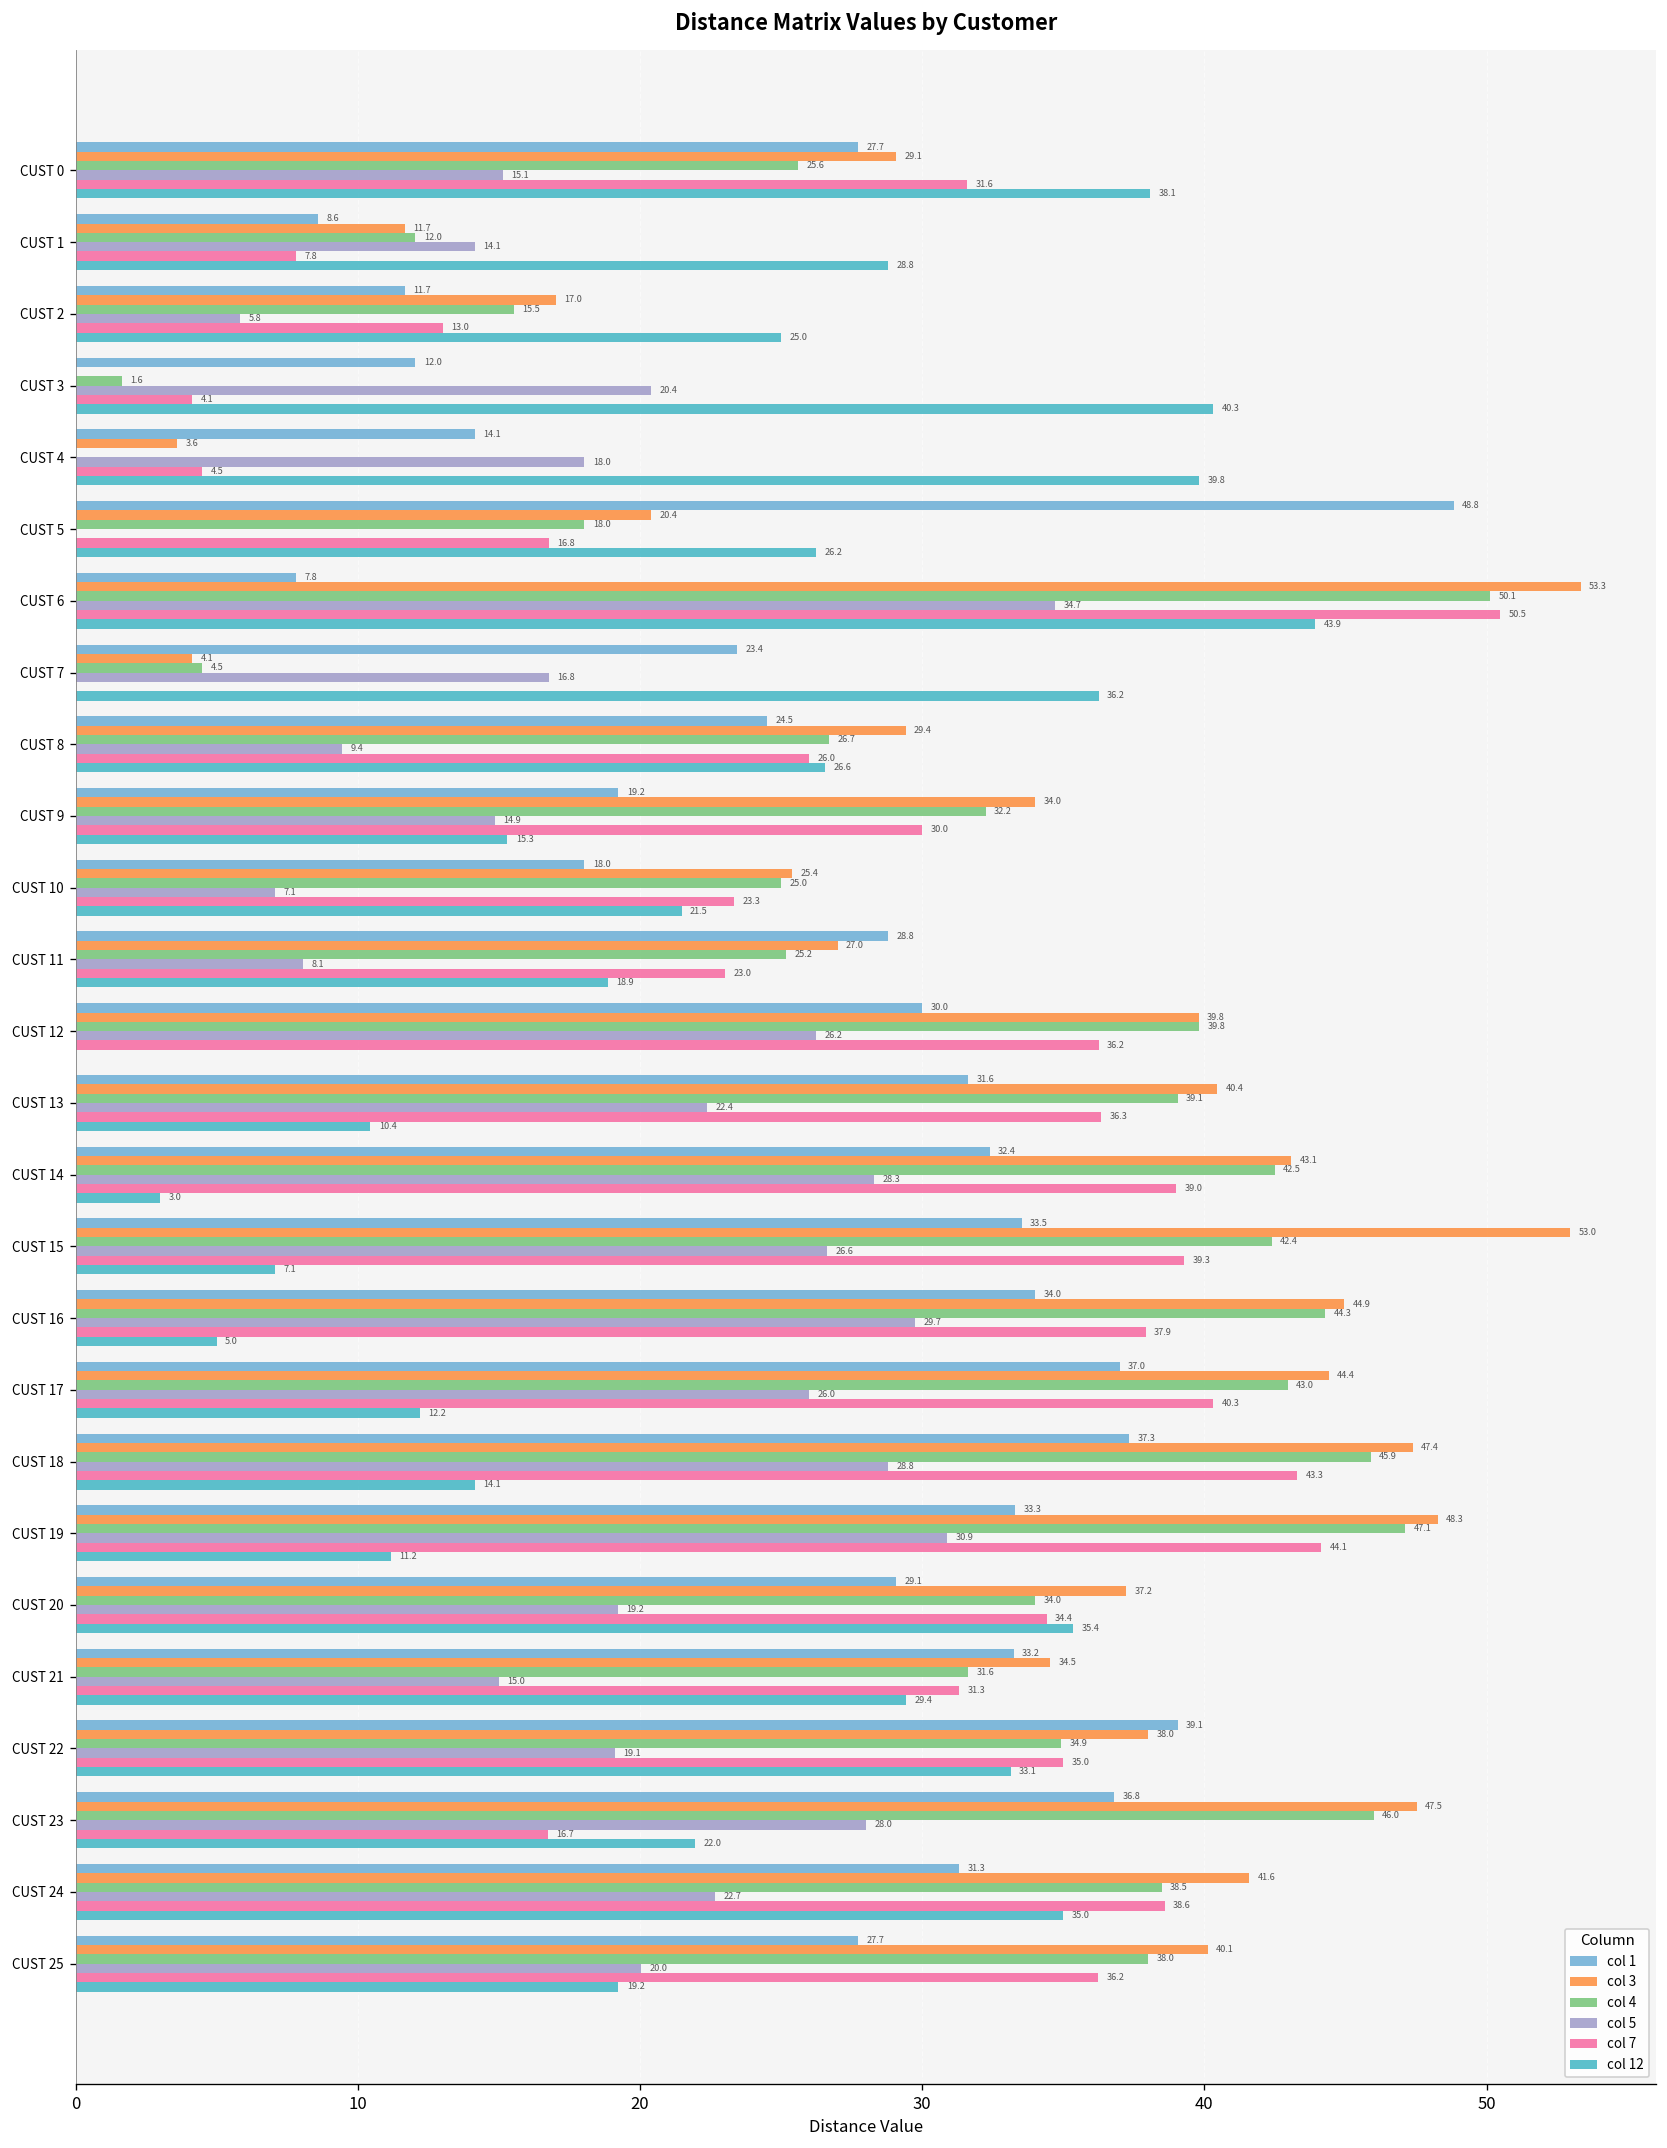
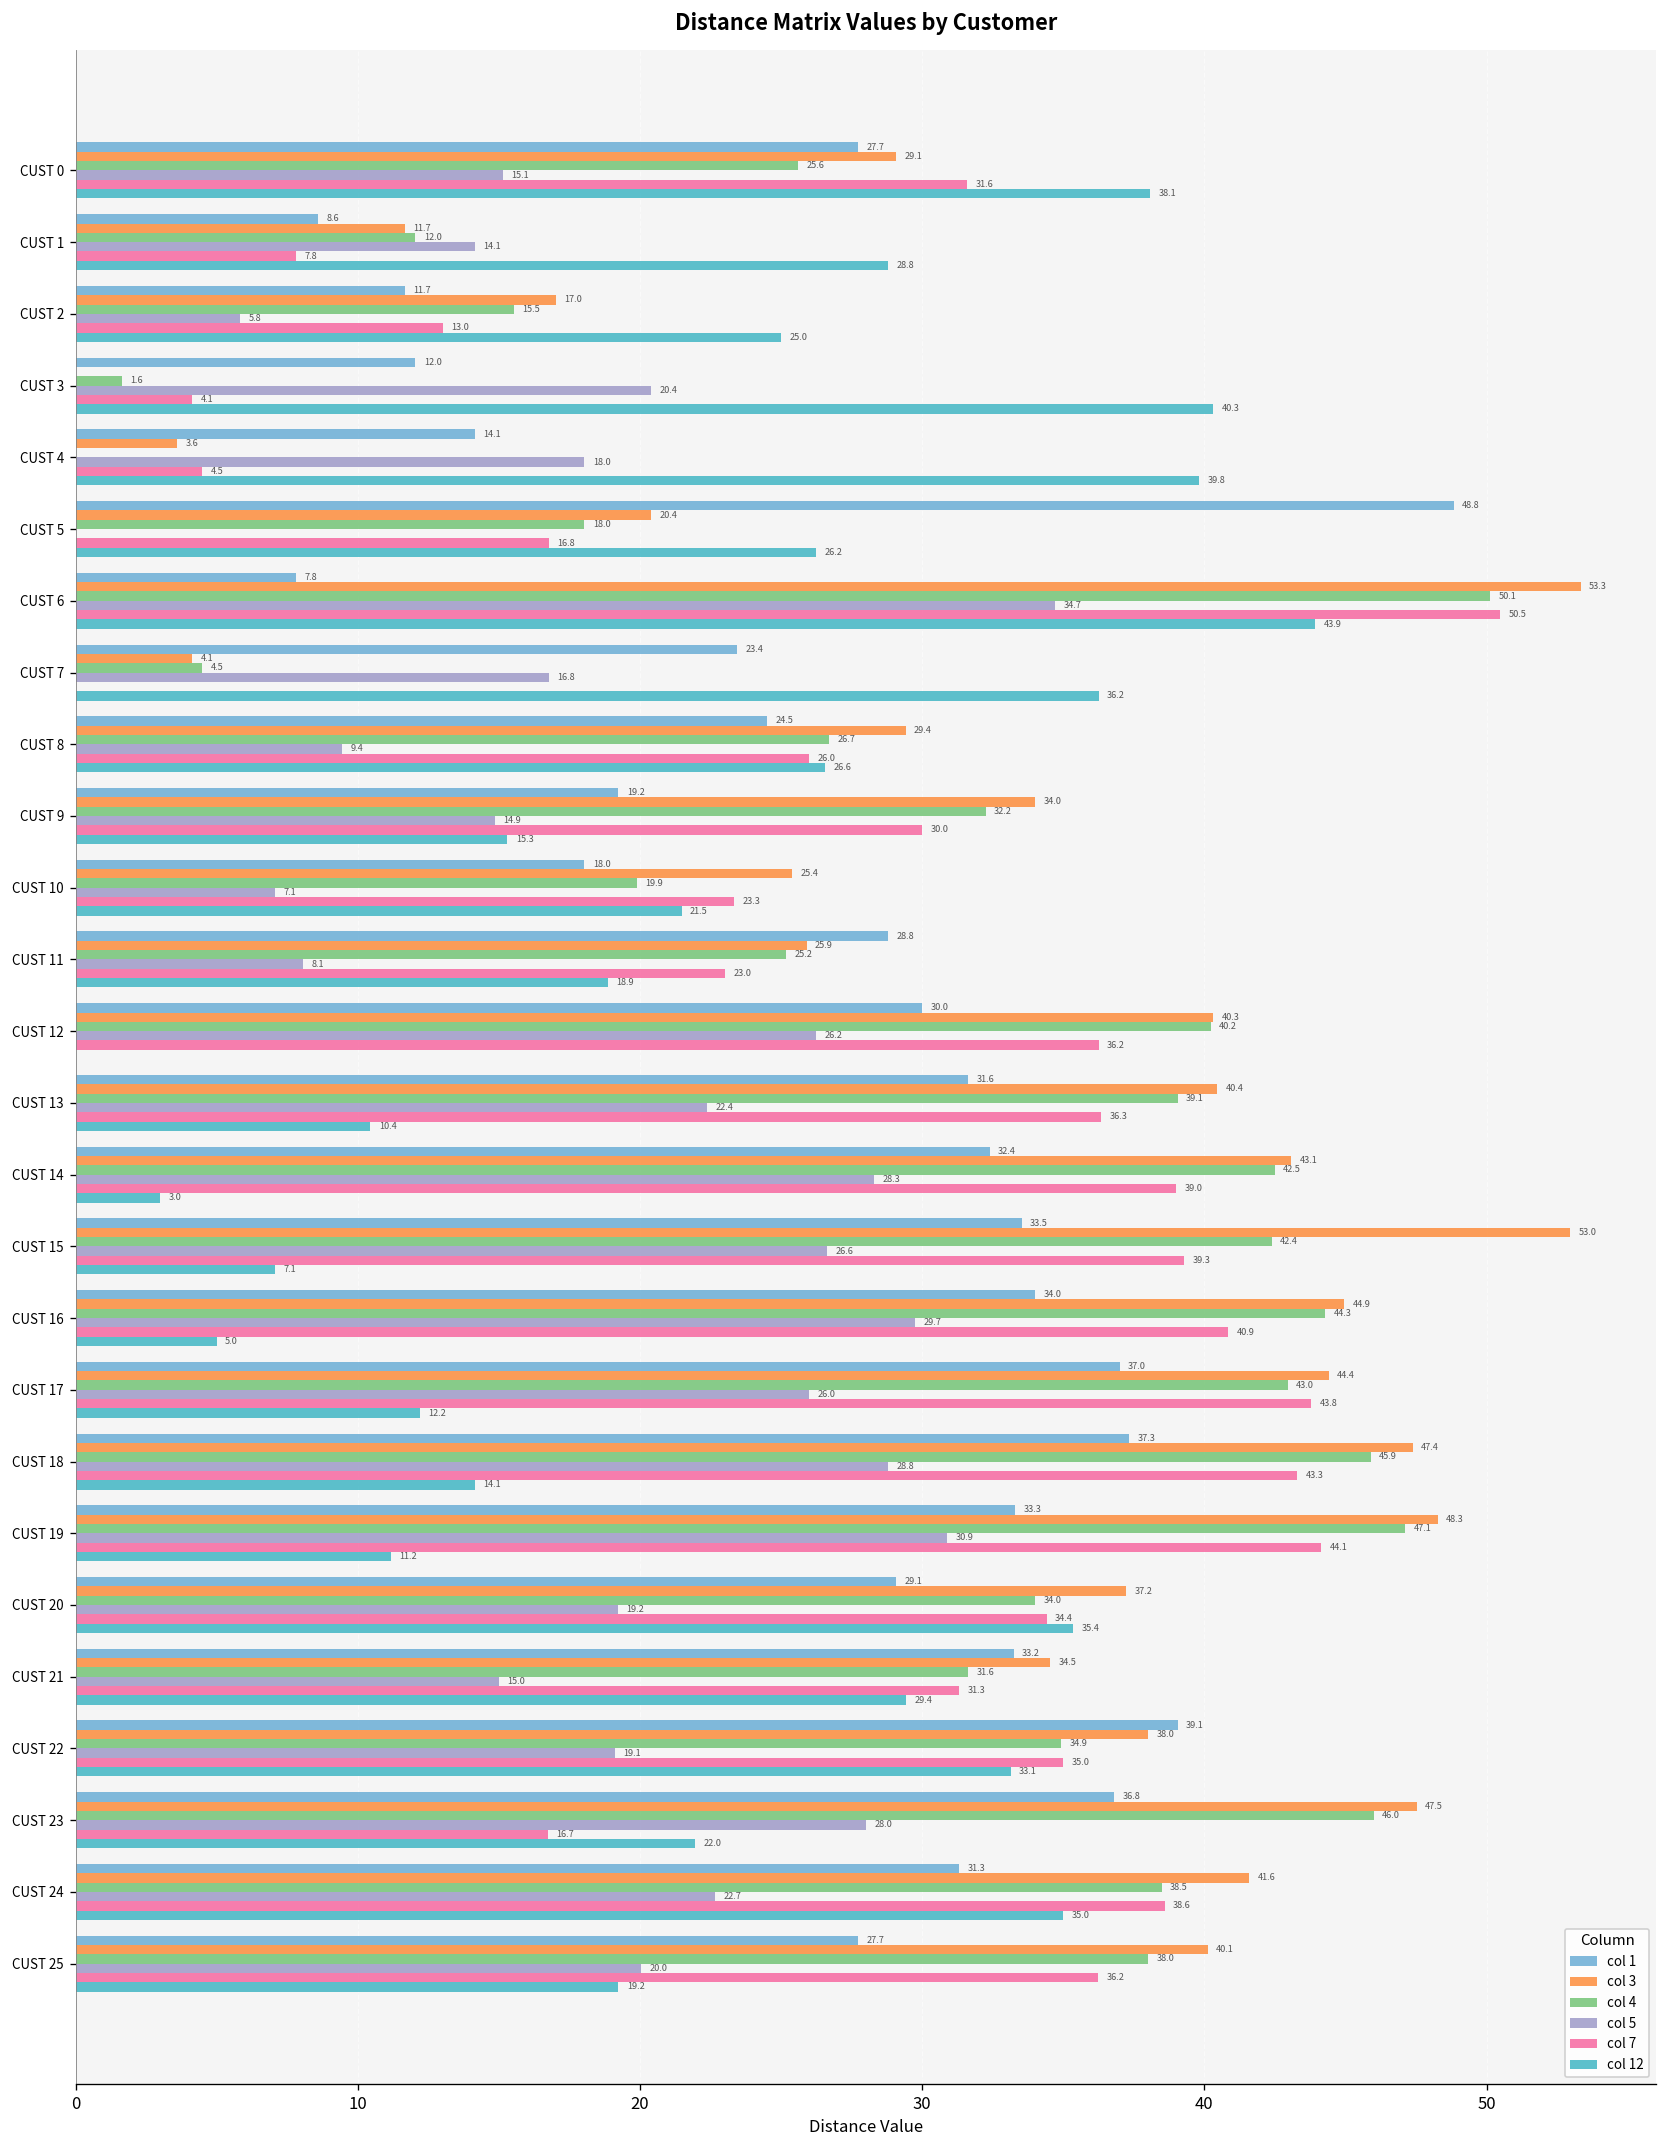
col 4, CUST 10: 25.0 -> 19.9
col 3, CUST 11: 27.0 -> 25.9
col 3, CUST 12: 39.8 -> 40.3
col 4, CUST 12: 39.8 -> 40.2
col 7, CUST 16: 37.9 -> 40.9
col 7, CUST 17: 40.3 -> 43.8
